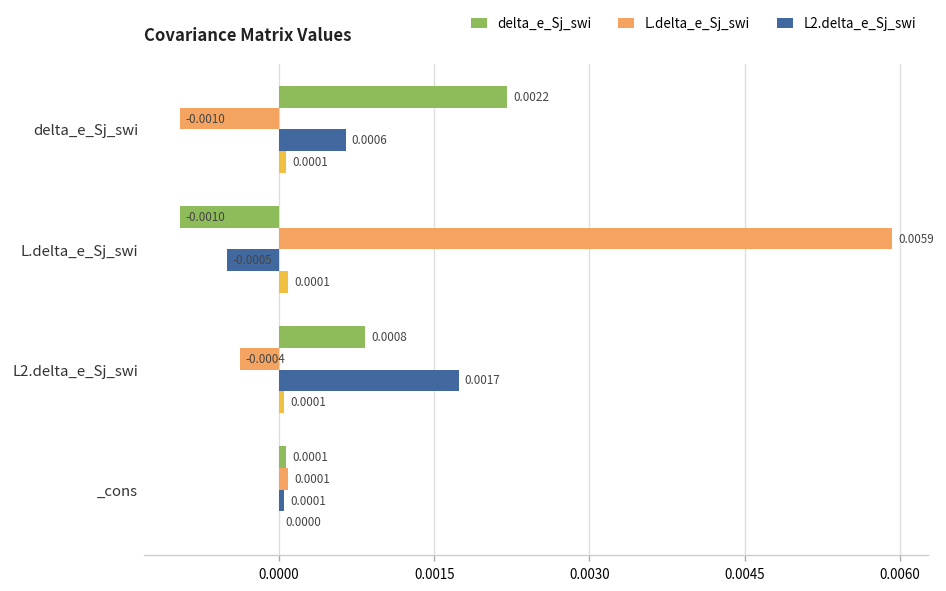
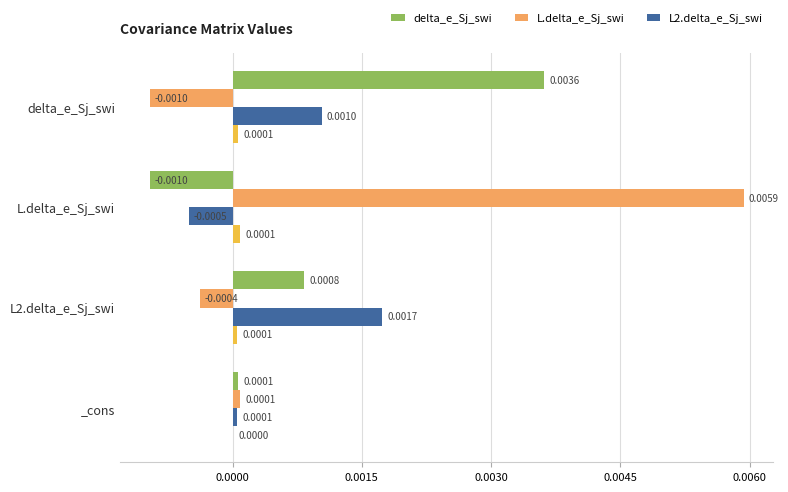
delta_e_Sj_swi, delta_e_Sj_swi: 0.0022 -> 0.0036
L2.delta_e_Sj_swi, delta_e_Sj_swi: 0.0006 -> 0.0010
